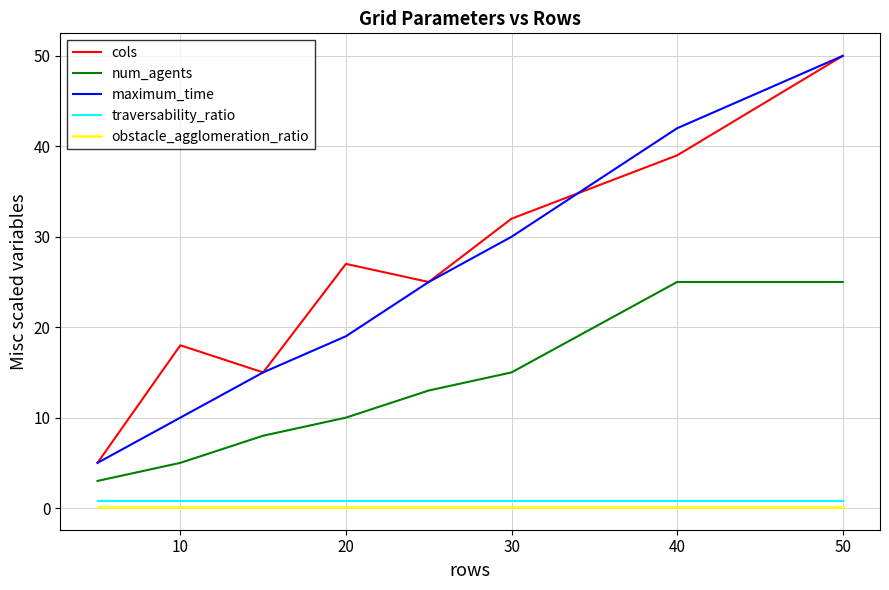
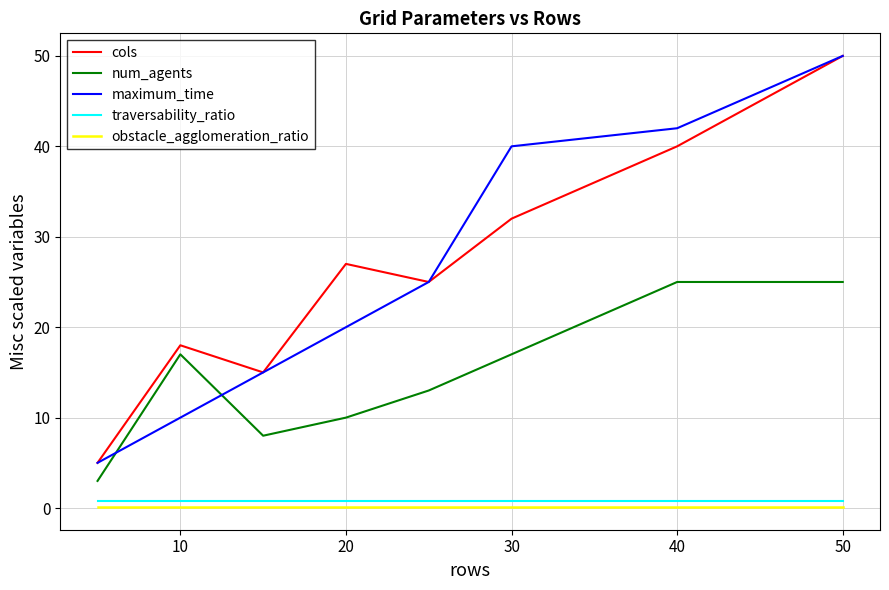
num_agents, 10: 5 -> 17
maximum_time, 20: 19 -> 20
num_agents, 30: 15 -> 17
maximum_time, 30: 30 -> 40
cols, 40: 39 -> 40
